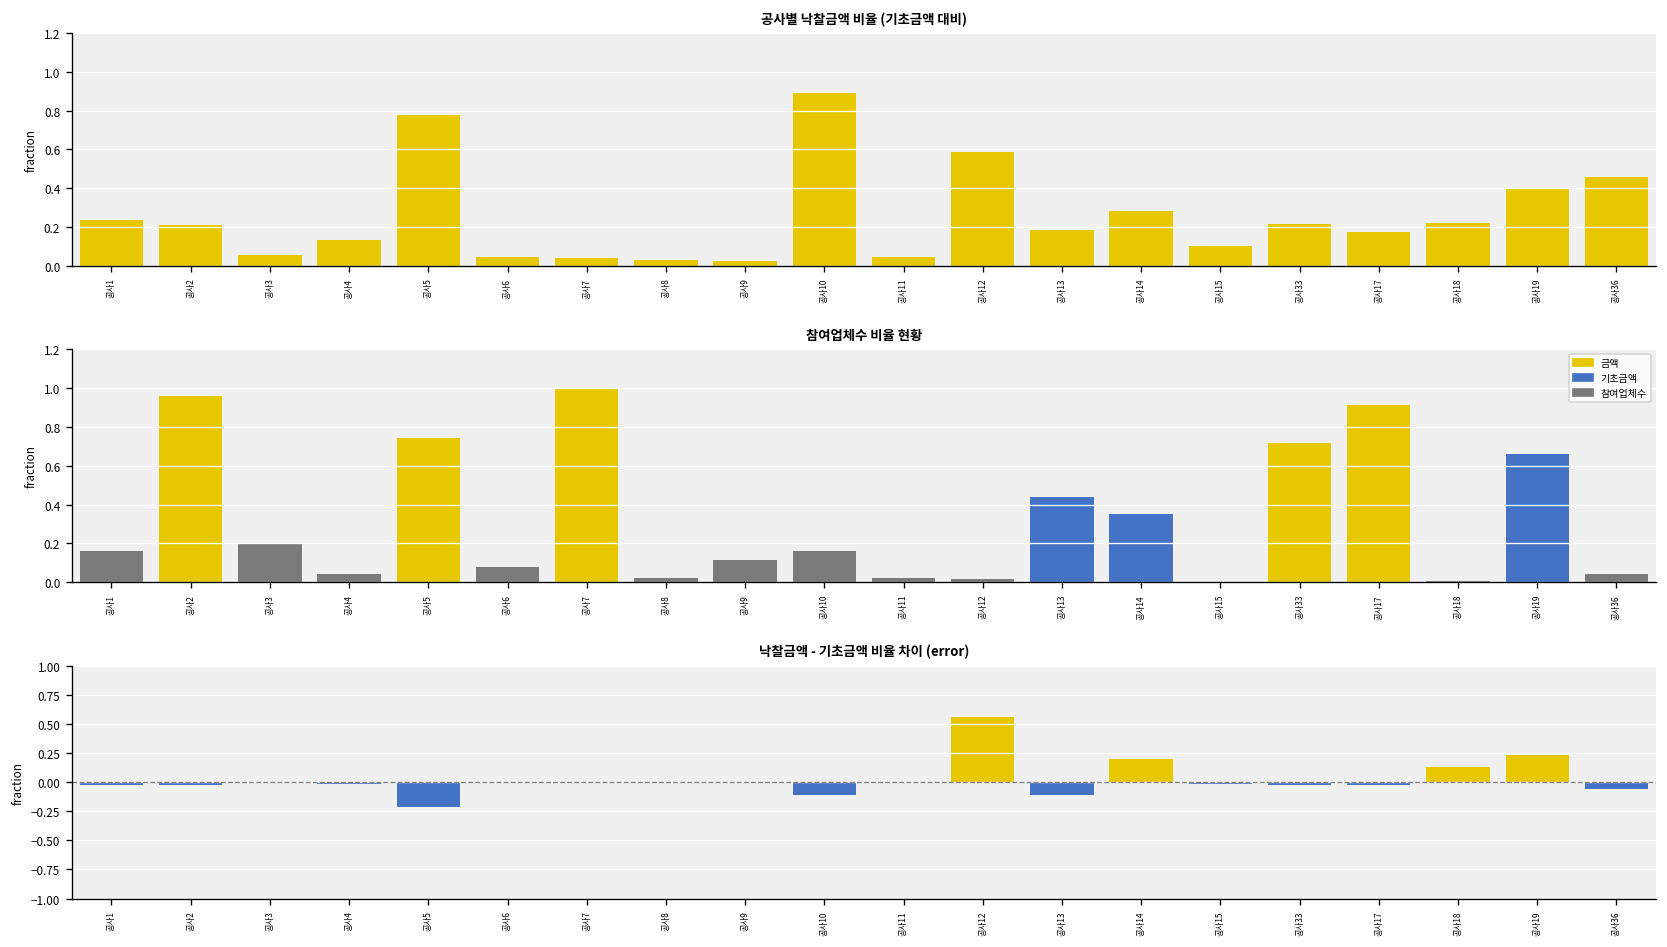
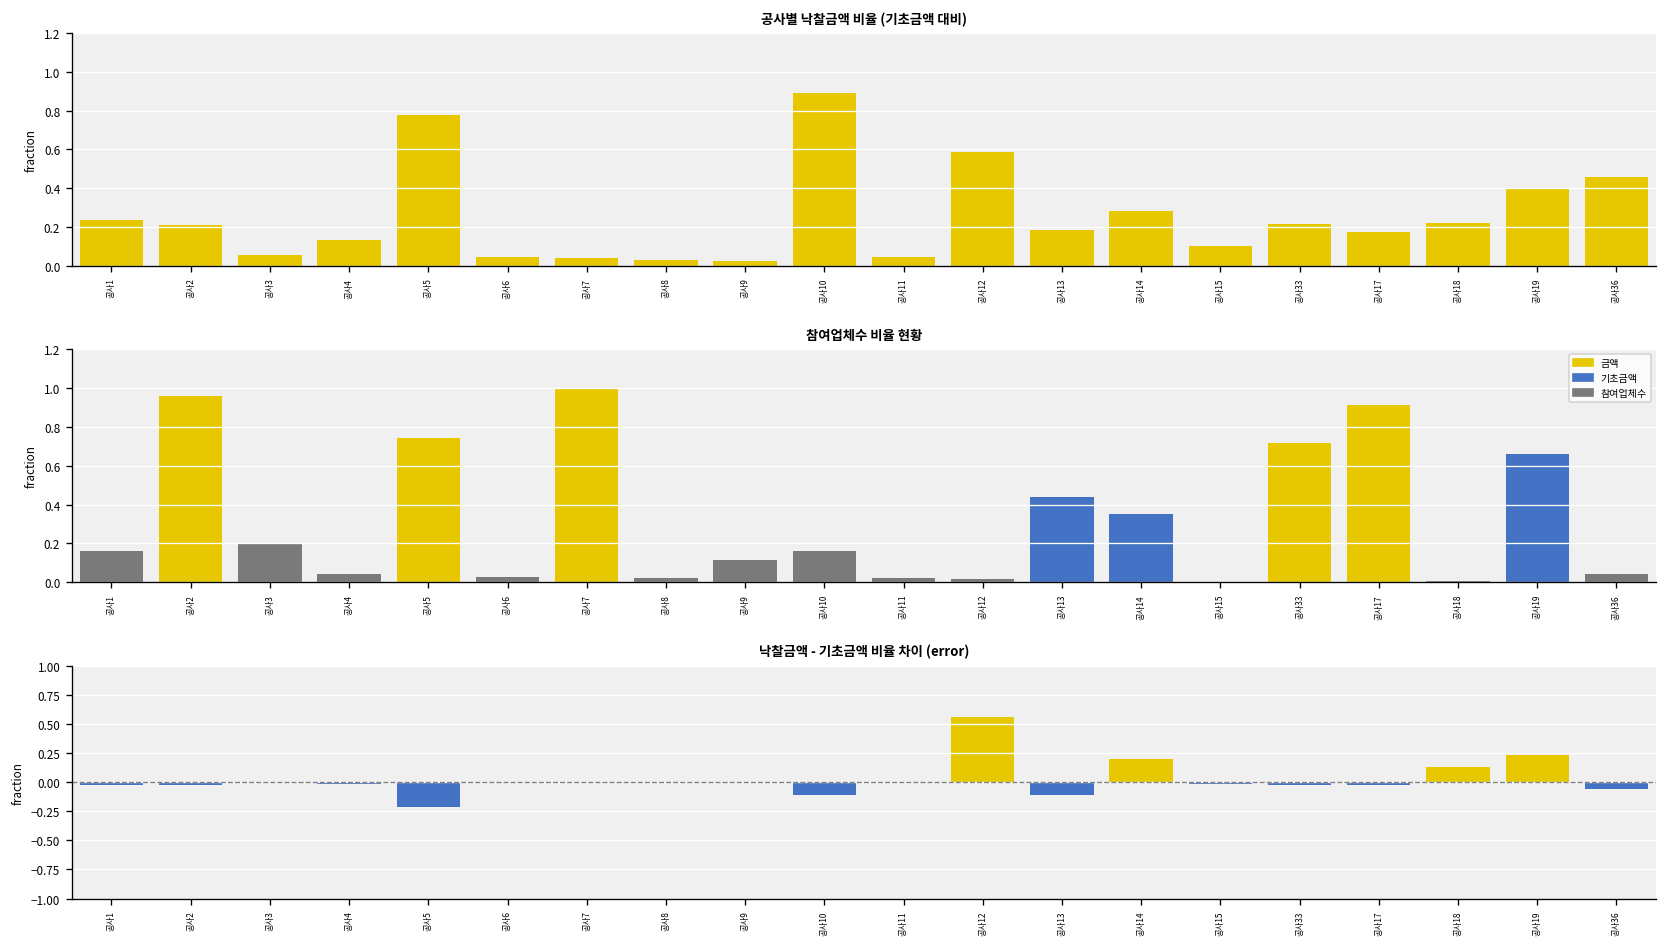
참여업체수 비율 현황, 공사6: 0.08 -> 0.03
